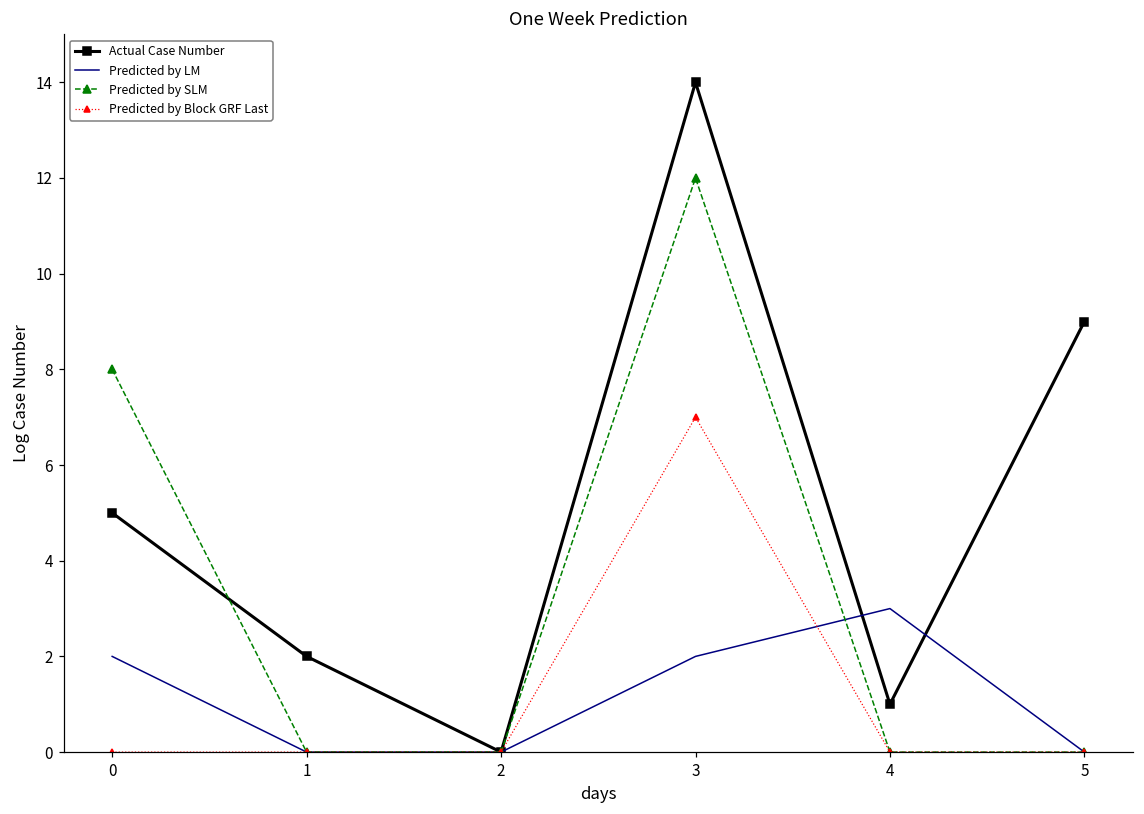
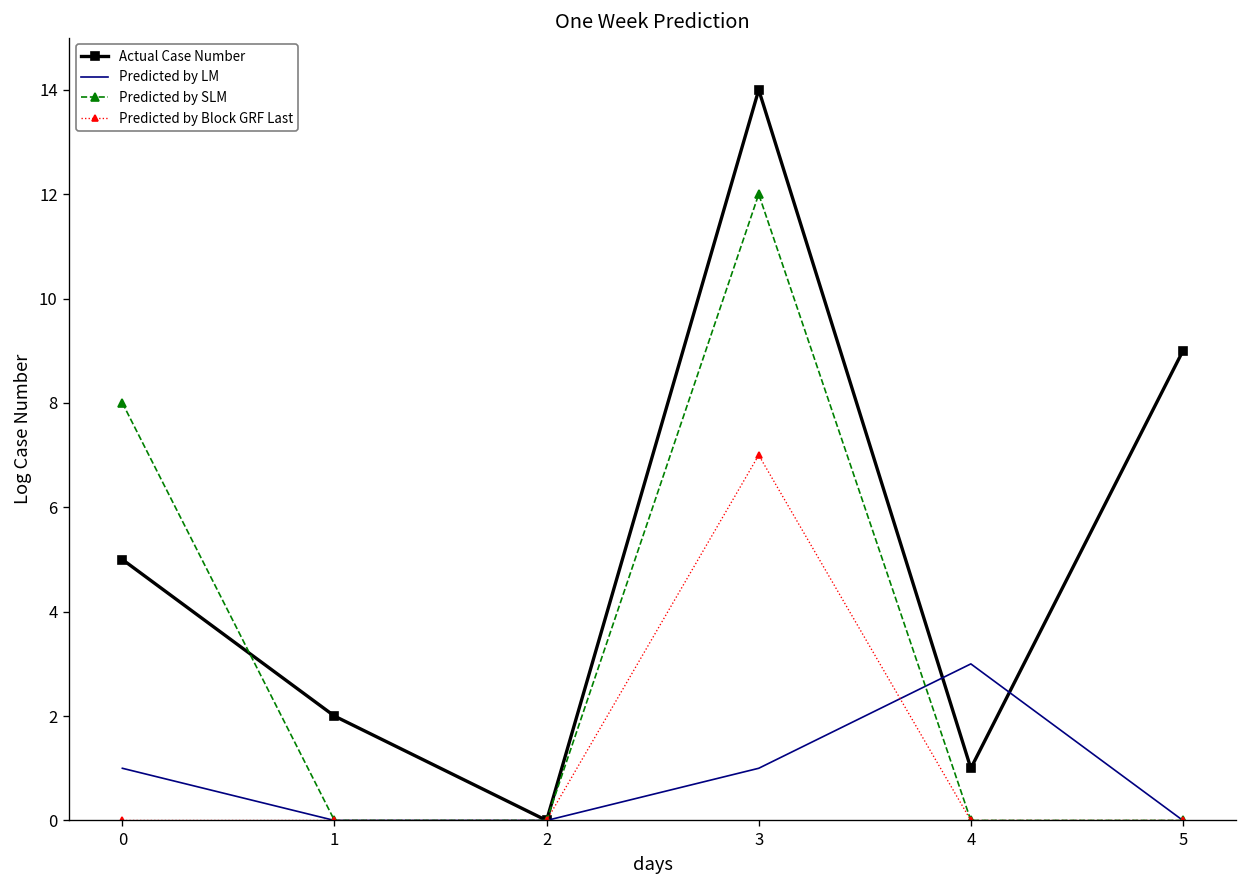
Predicted by LM, 0: 2 -> 1
Predicted by LM, 3: 2 -> 1
